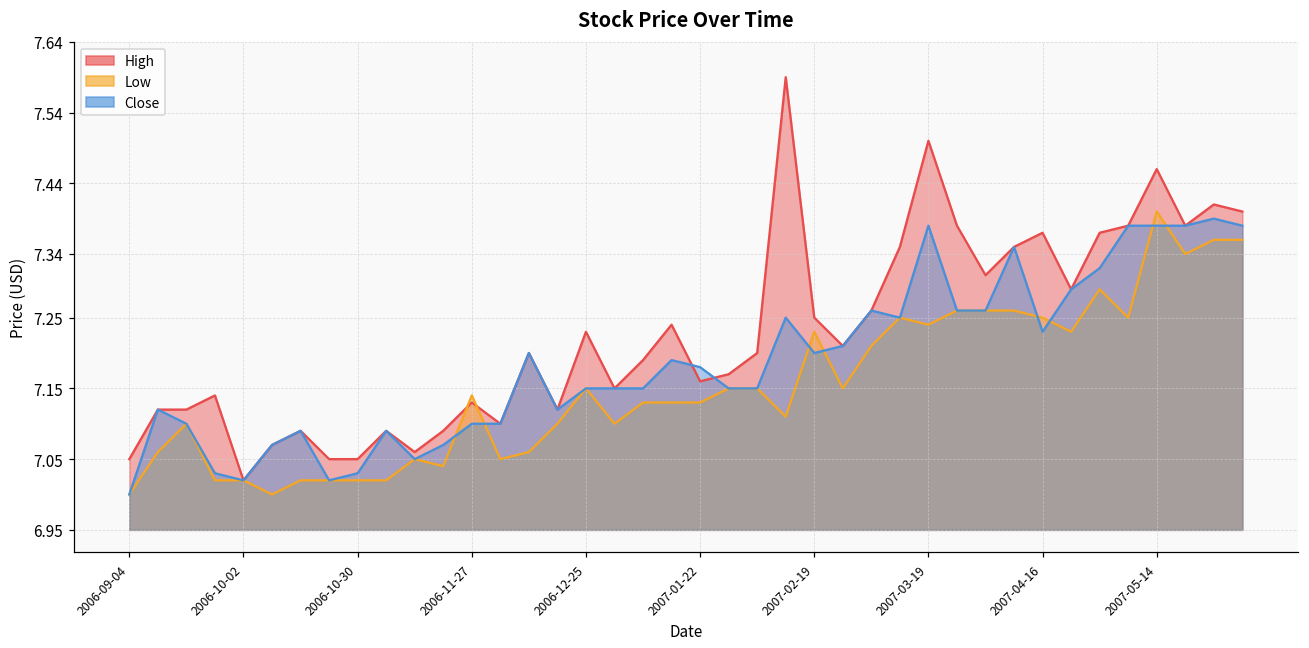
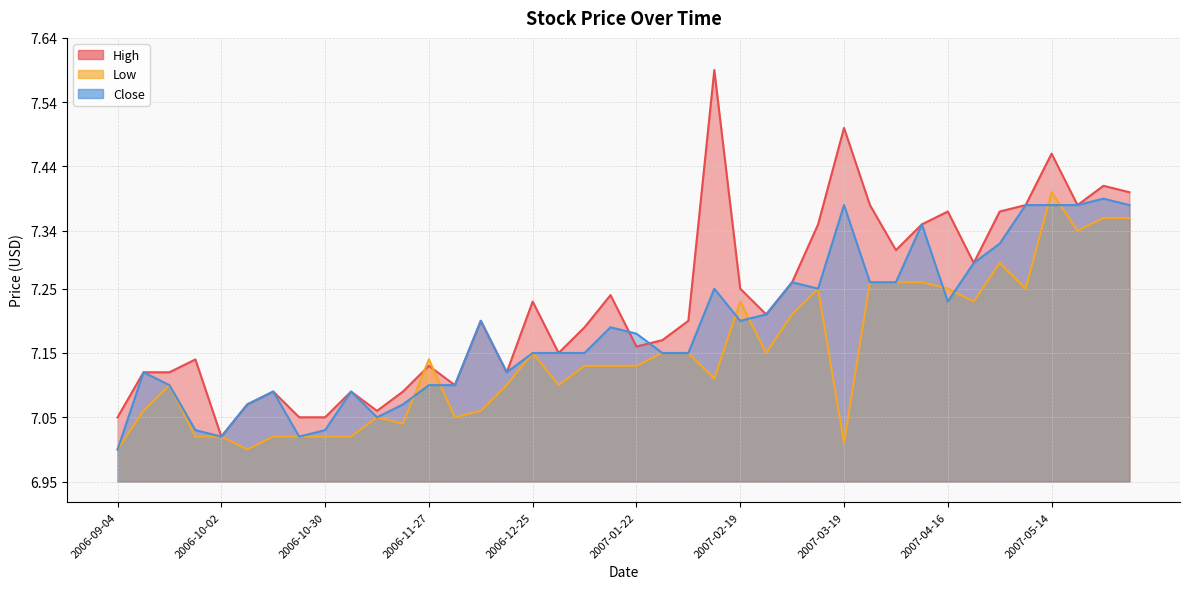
Low, 2007-03-19: 7.24 -> 7.01
